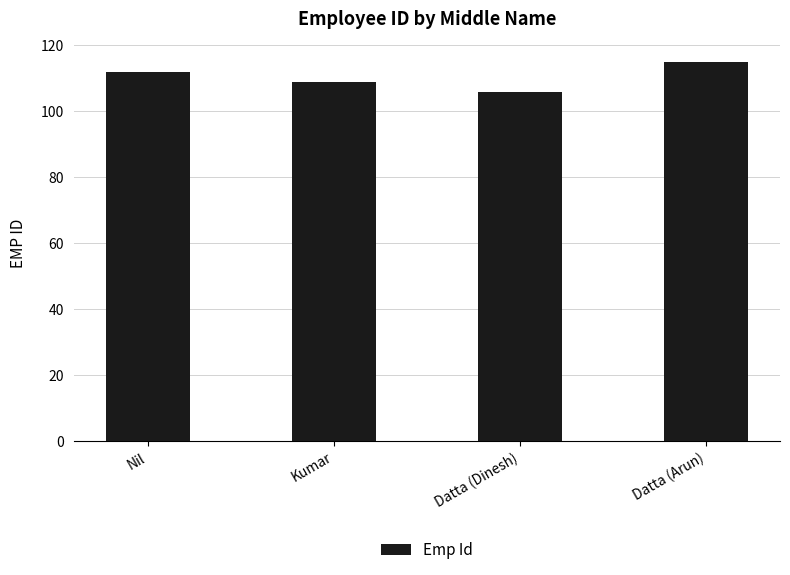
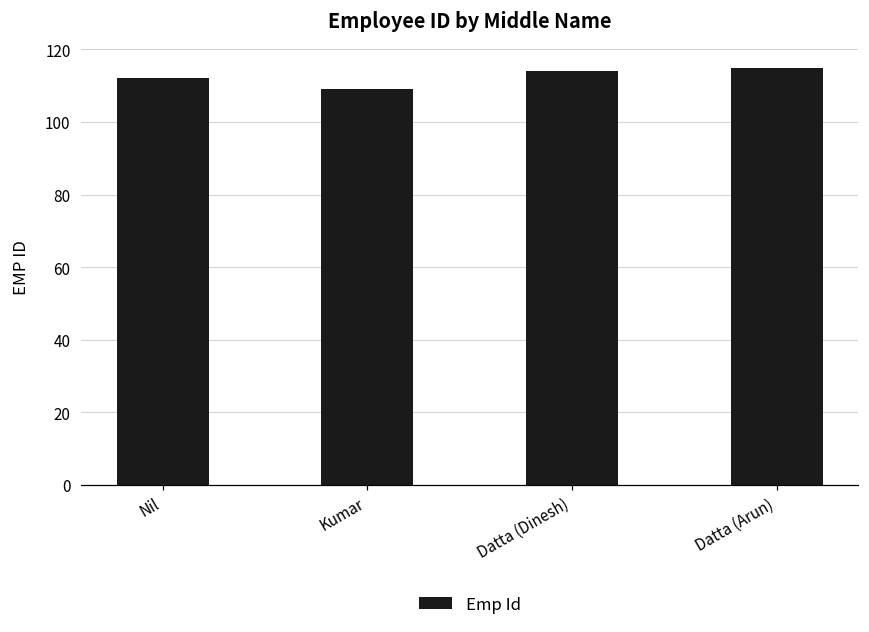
Datta (Dinesh): 106 -> 114
